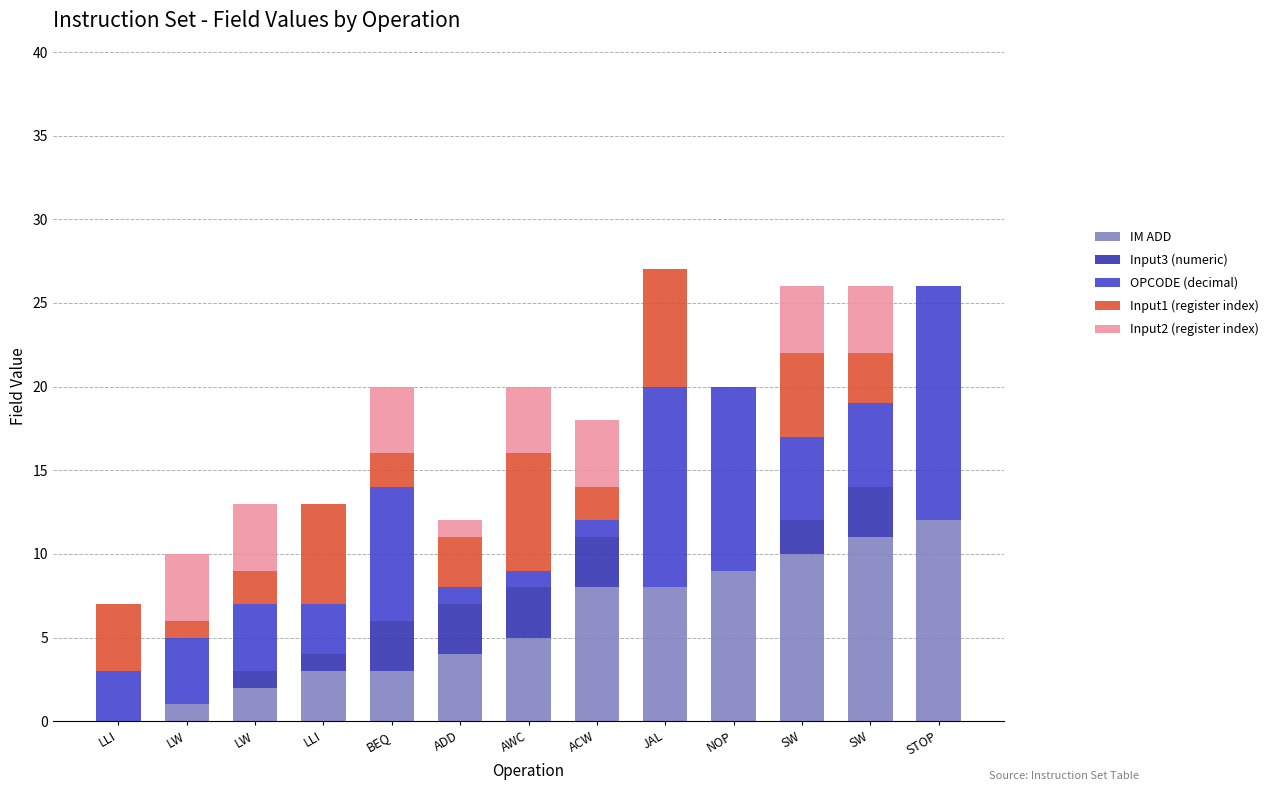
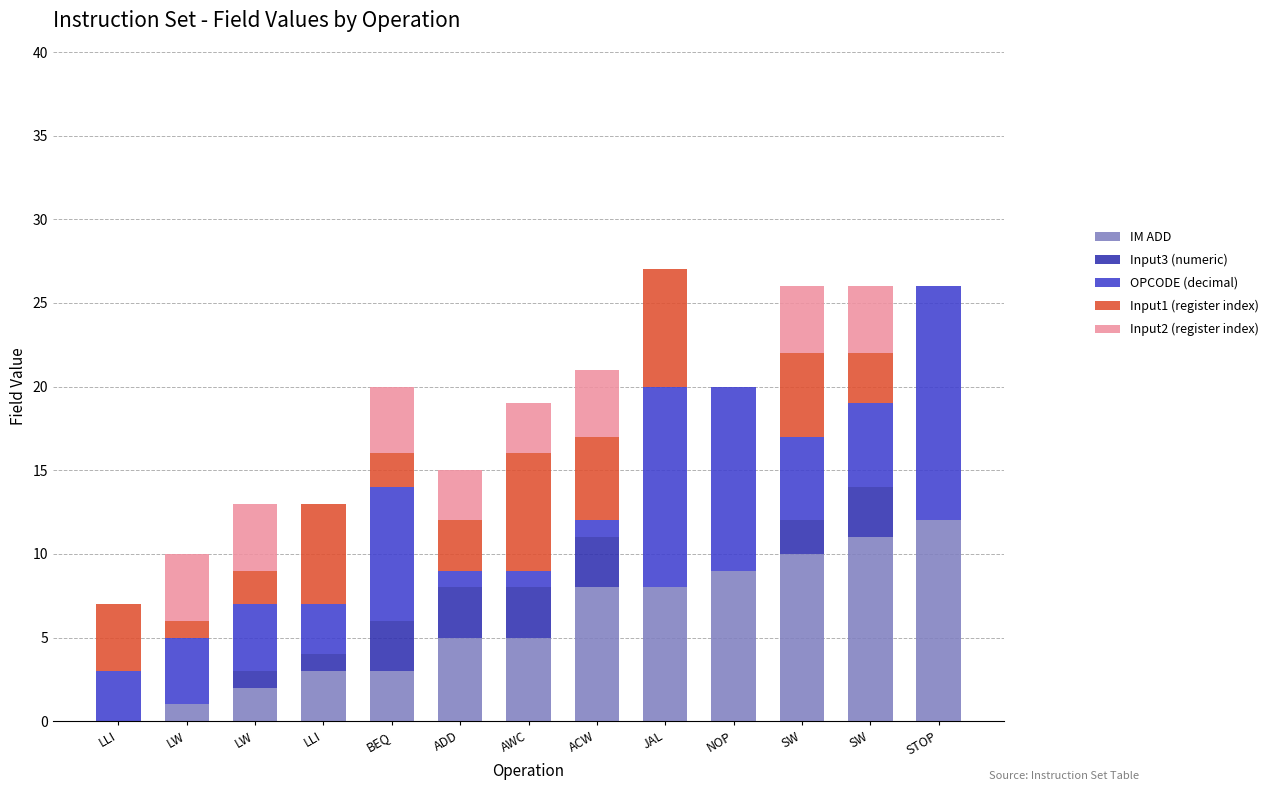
IM ADD, ADD: 4 -> 5
Input2 (register index), ADD: 1 -> 3
Input2 (register index), AWC: 4 -> 3
Input1 (register index), ACW: 2 -> 5
